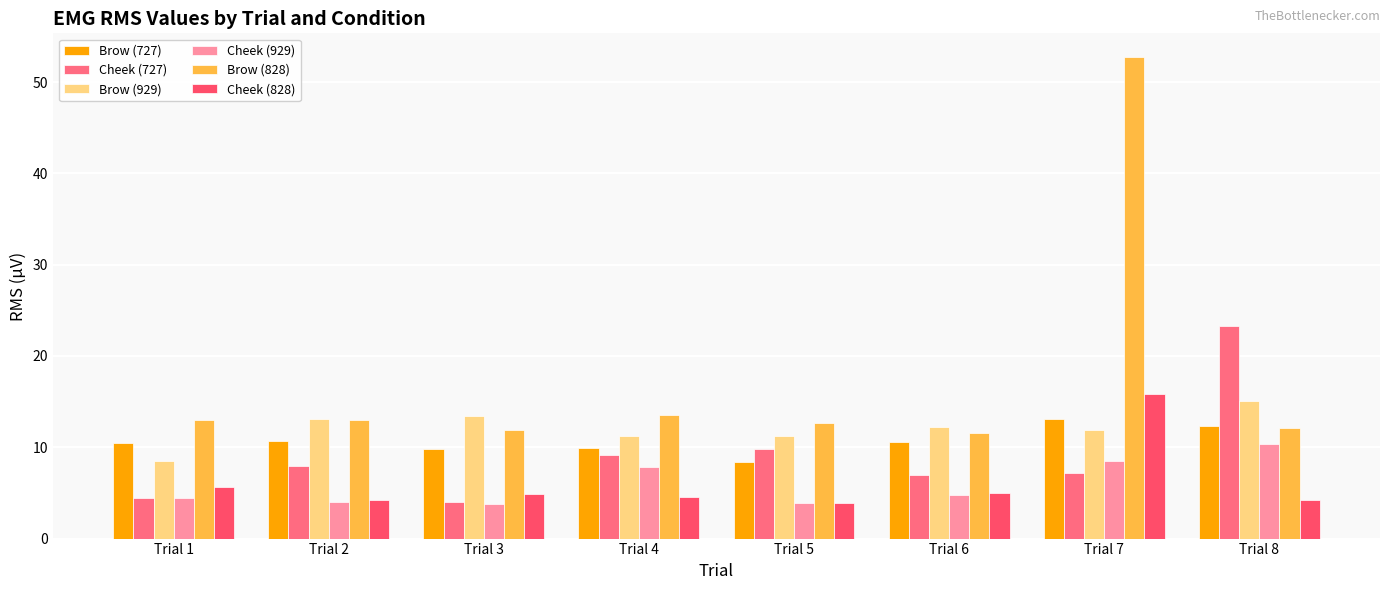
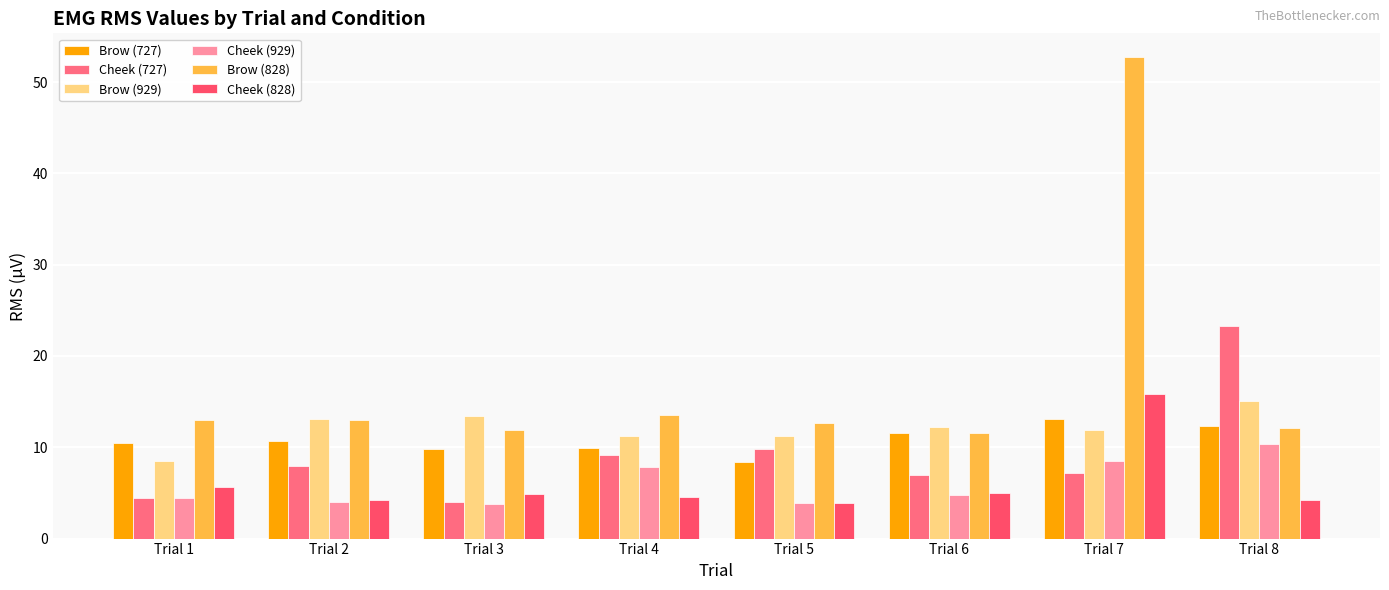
Brow (727), Trial 6: 11 -> 12
